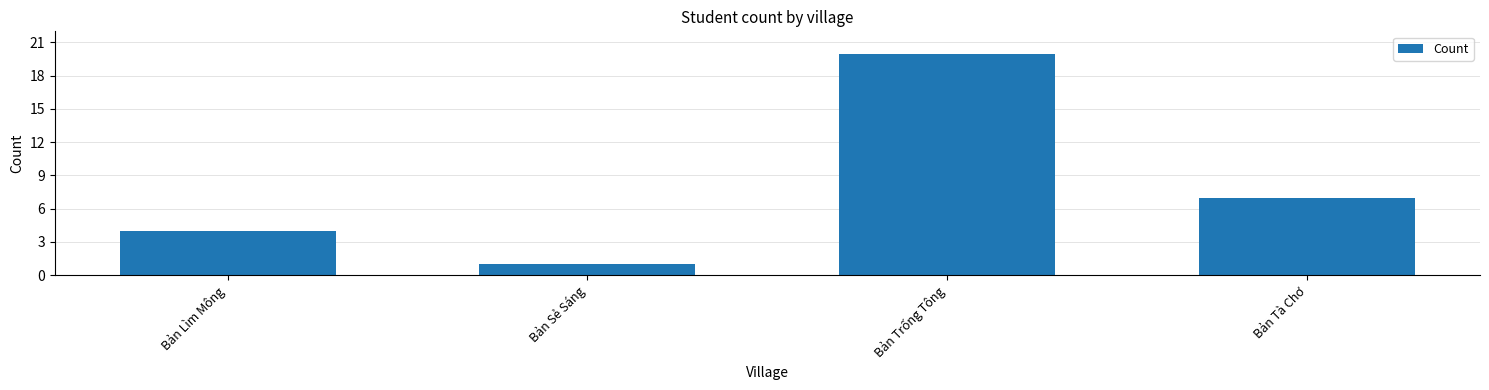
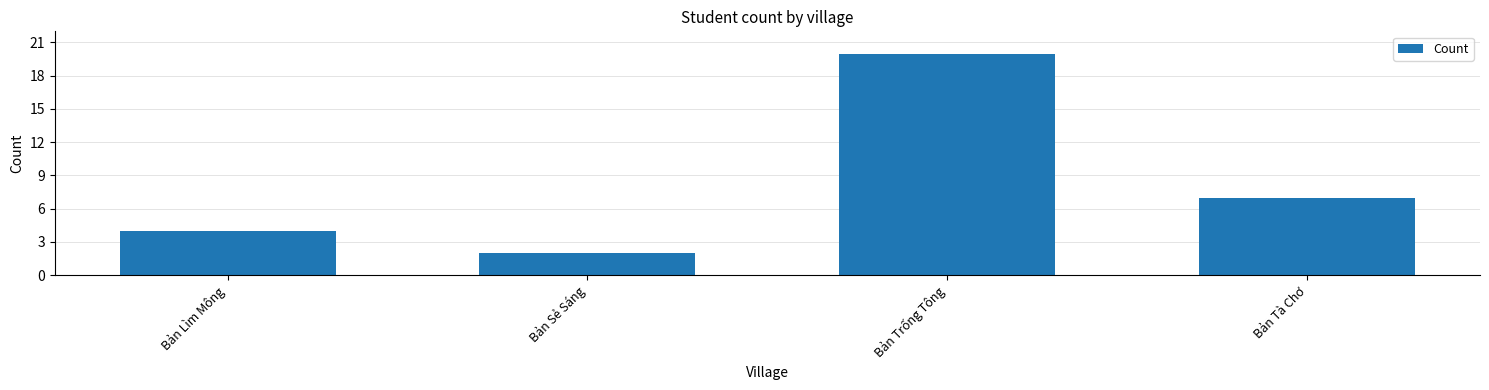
Bản Sẻ Sáng: 1 -> 2
